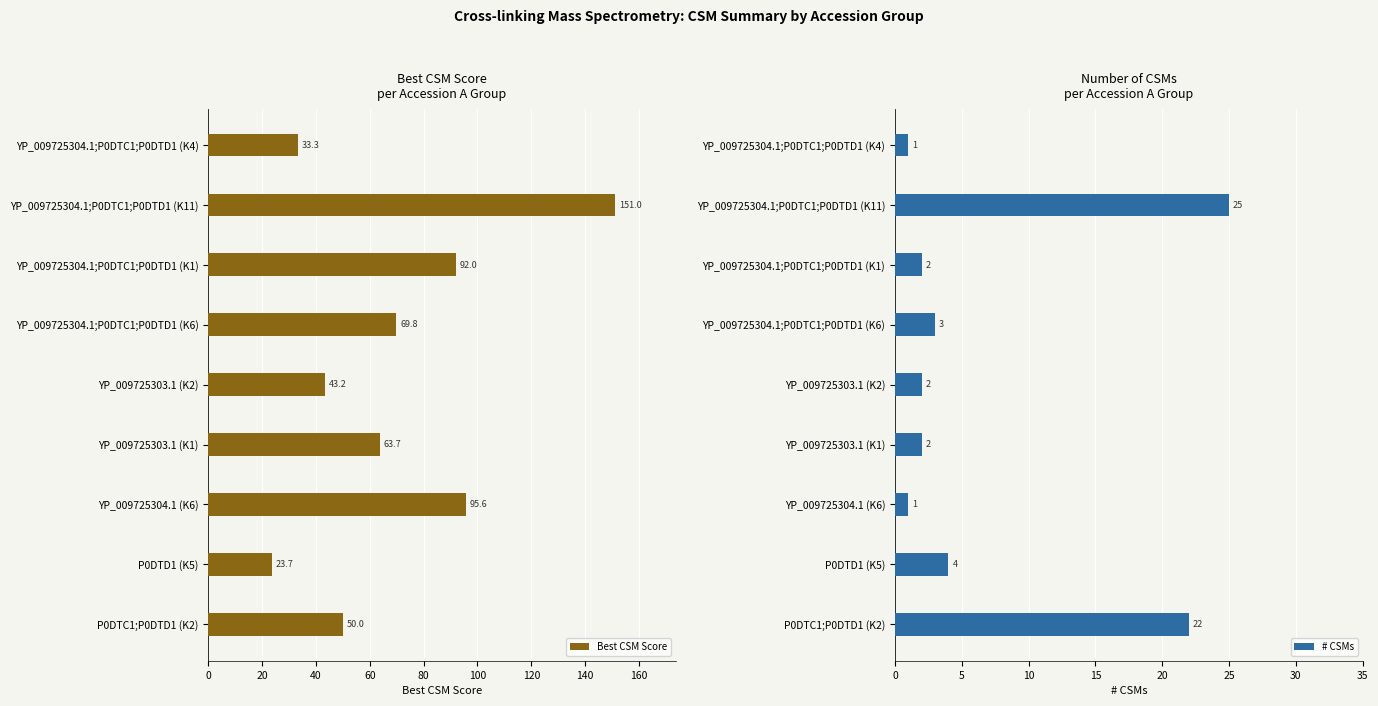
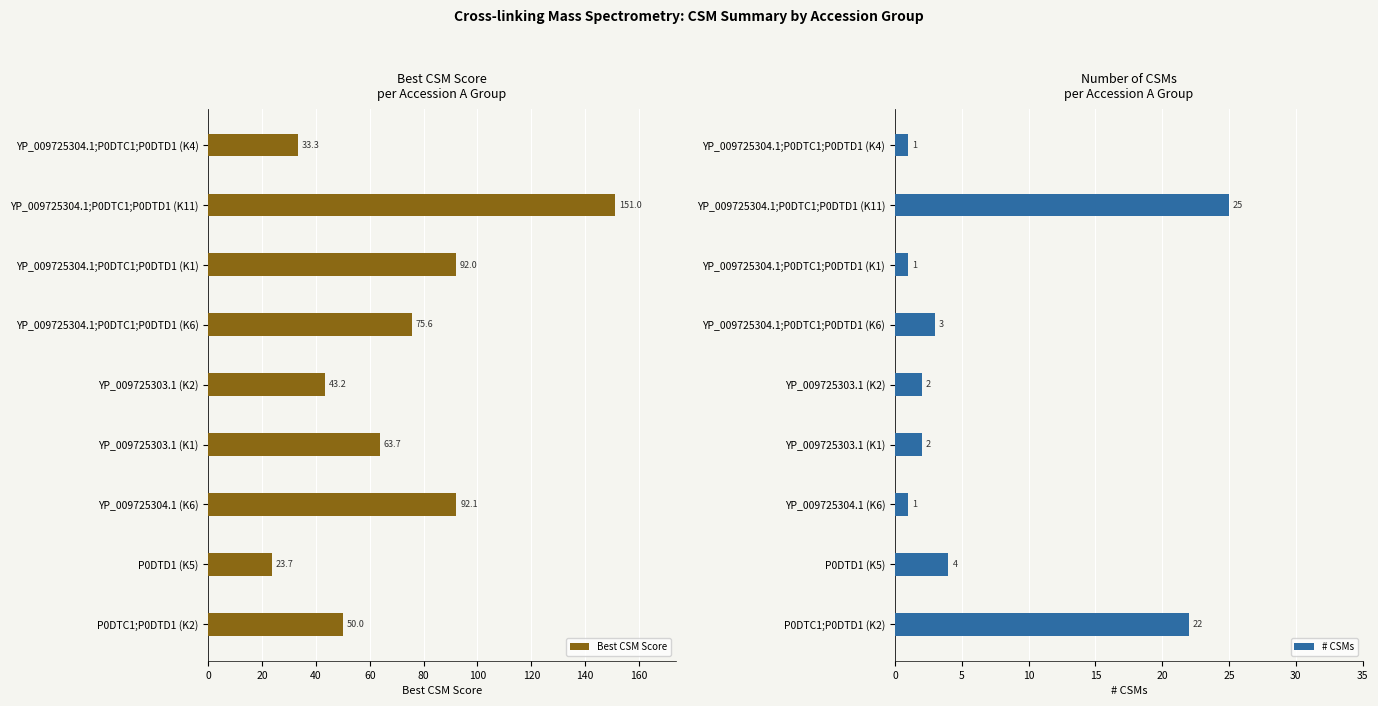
Best CSM Score per Accession A Group, YP_009725304.1;P0DTC1;P0DTD1 (K6): 69.8 -> 75.6
Best CSM Score per Accession A Group, YP_009725304.1 (K6): 95.6 -> 92.1
Number of CSMs per Accession A Group, YP_009725304.1;P0DTC1;P0DTD1 (K1): 2 -> 1
